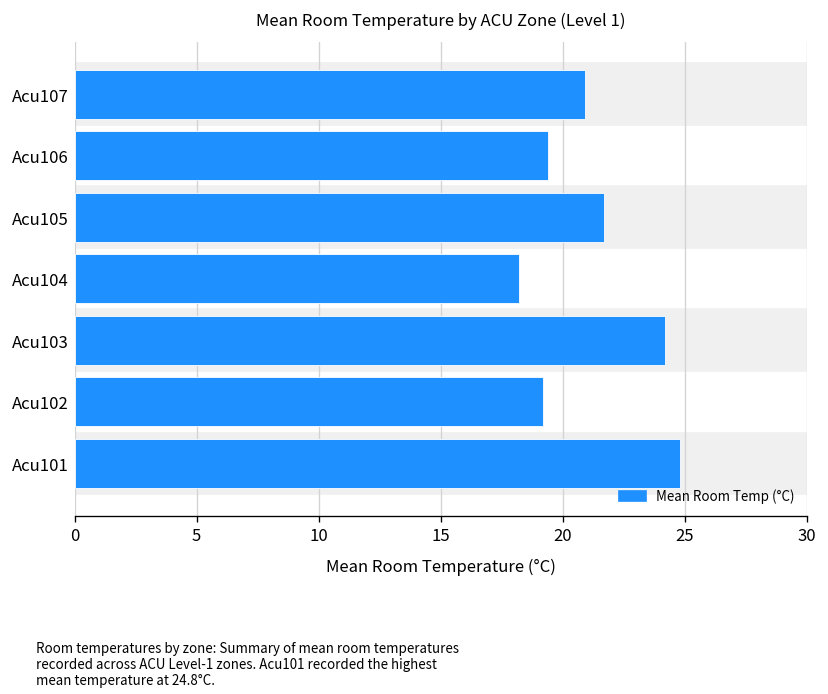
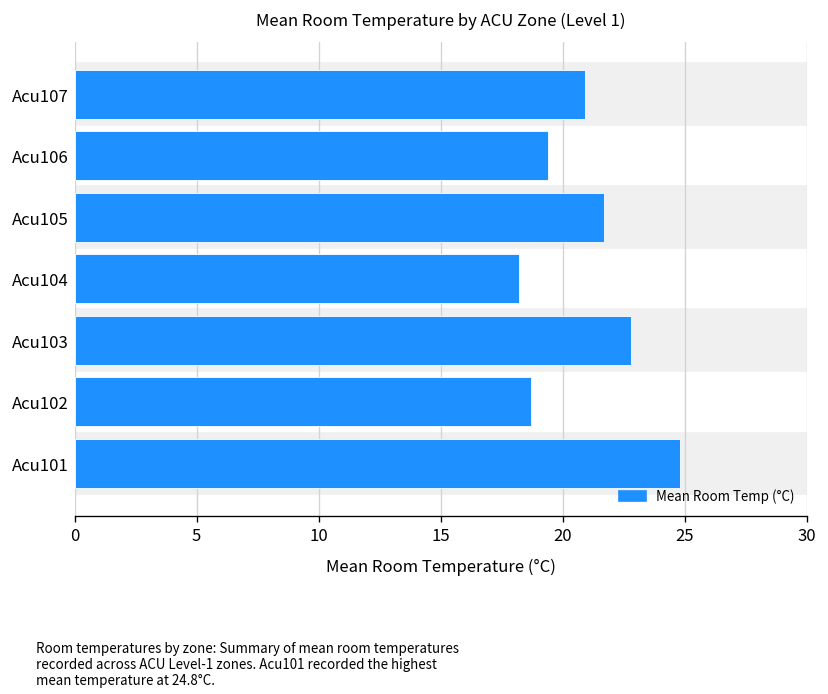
Acu103: 24.2 -> 22.8
Acu102: 19.2 -> 18.7
